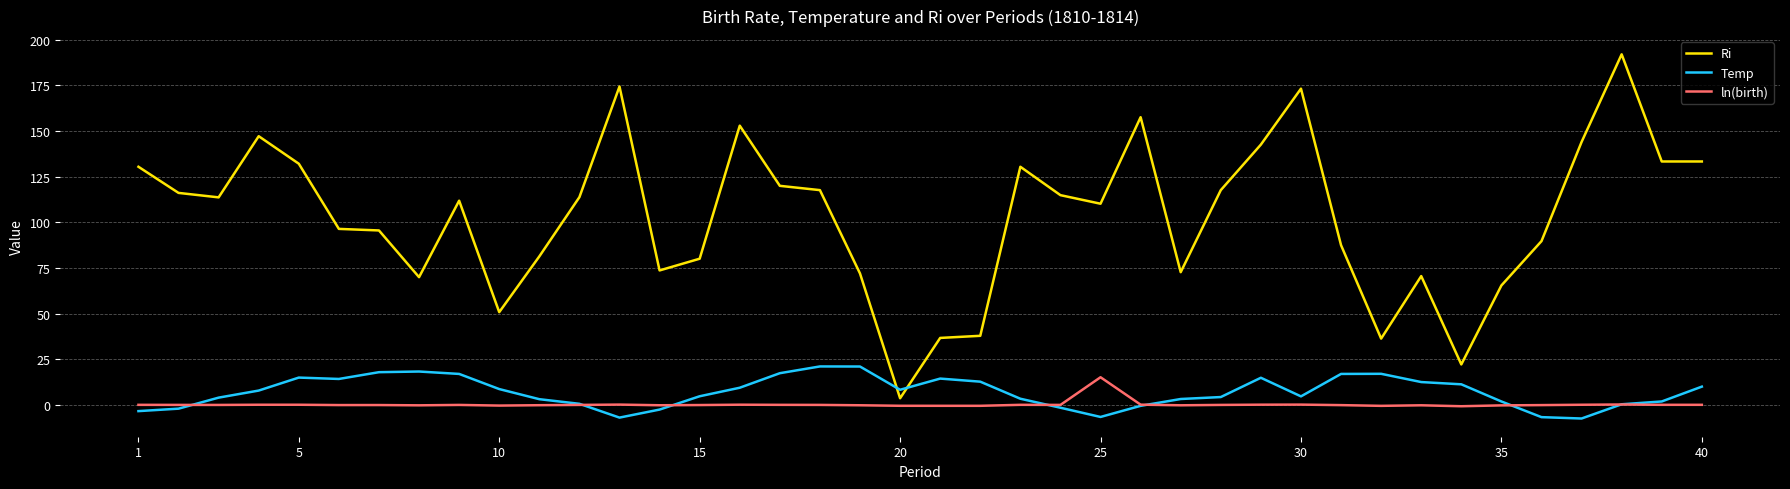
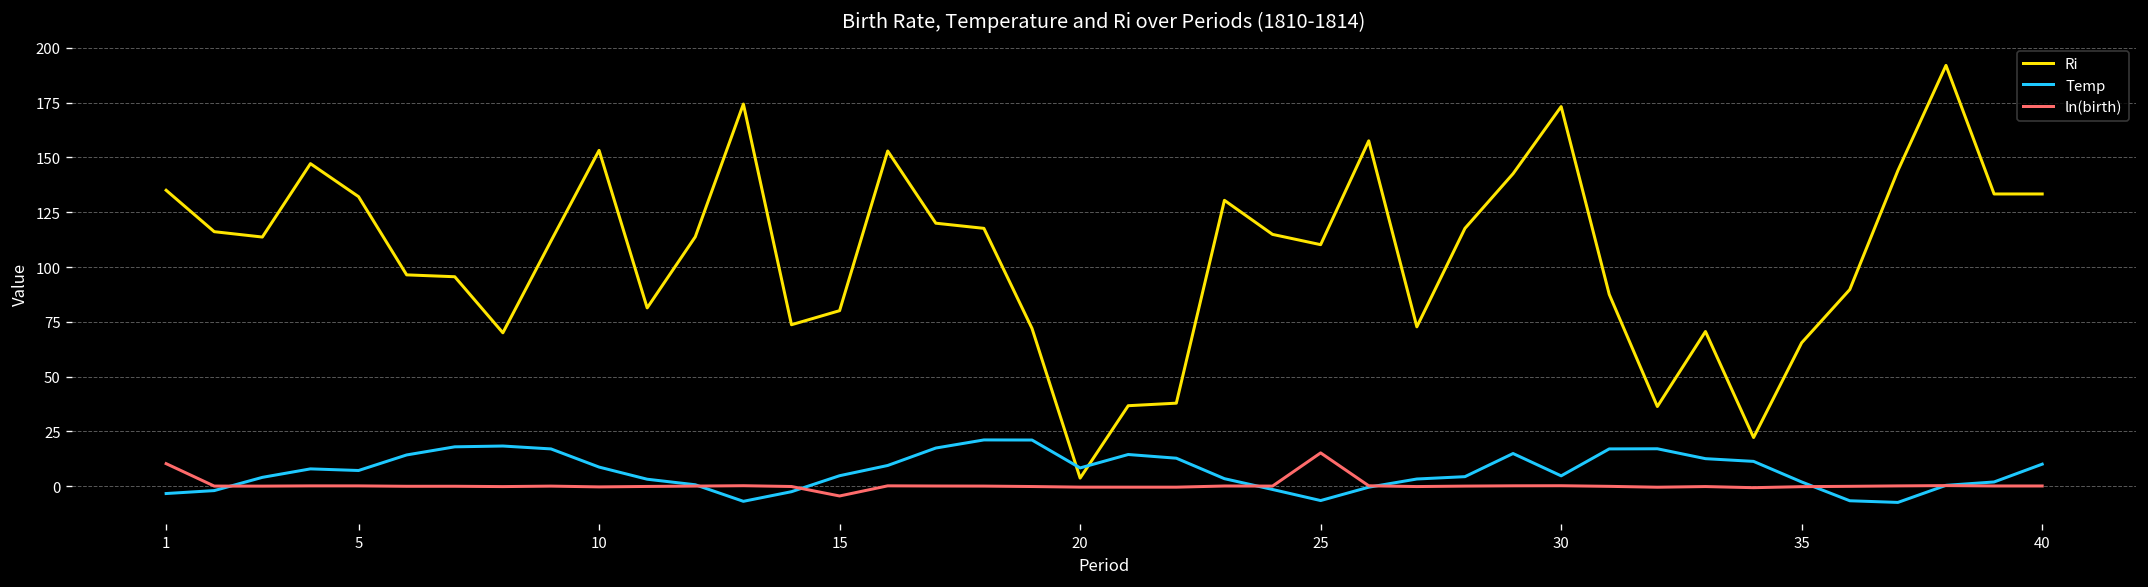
Ri, 1: 130 -> 135
ln(birth), 1: 0 -> 10
Temp, 5: 15 -> 7
Ri, 10: 51 -> 153
ln(birth), 15: 0 -> -4
